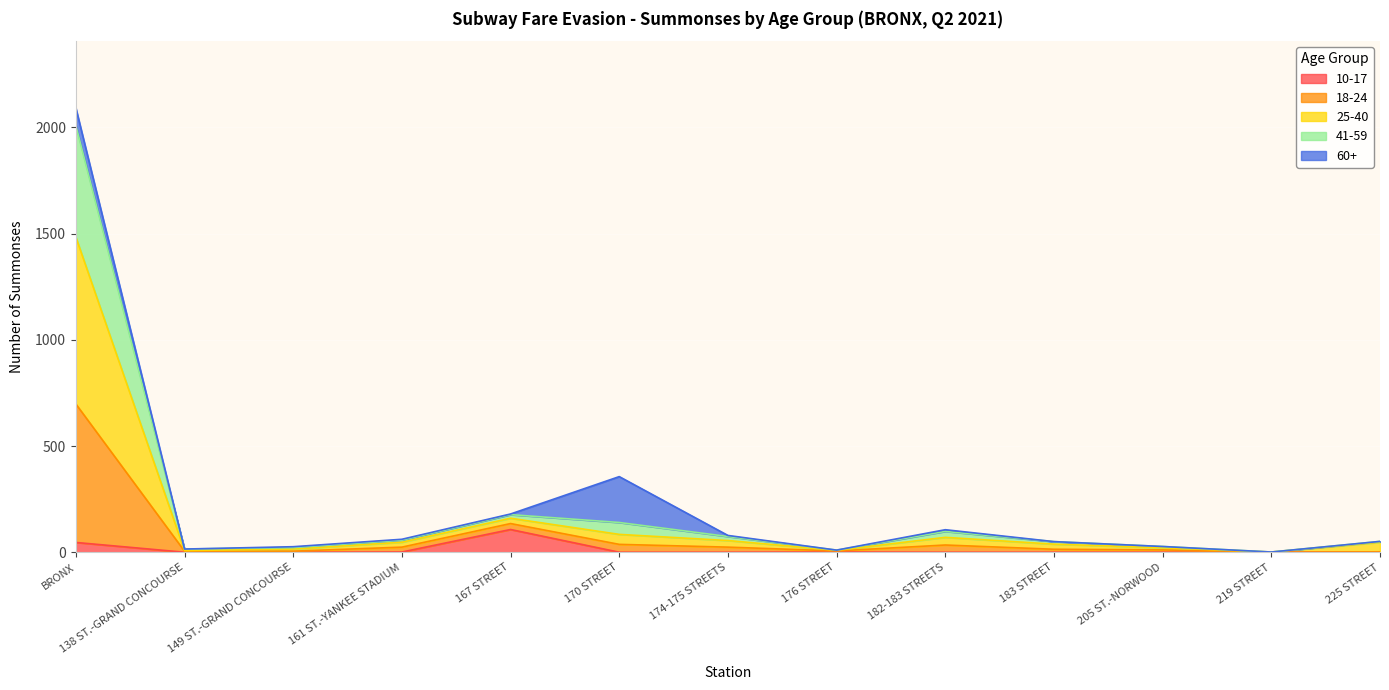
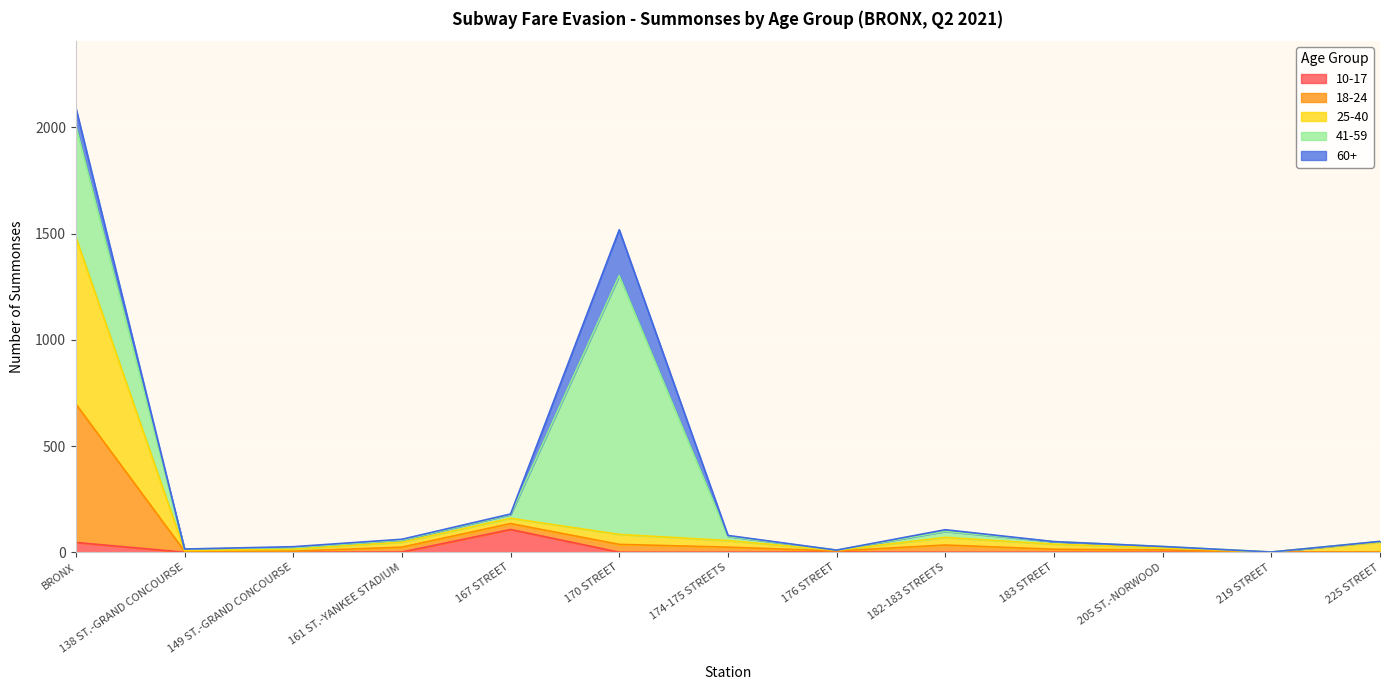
41-59, 170 STREET: 60 -> 1220
